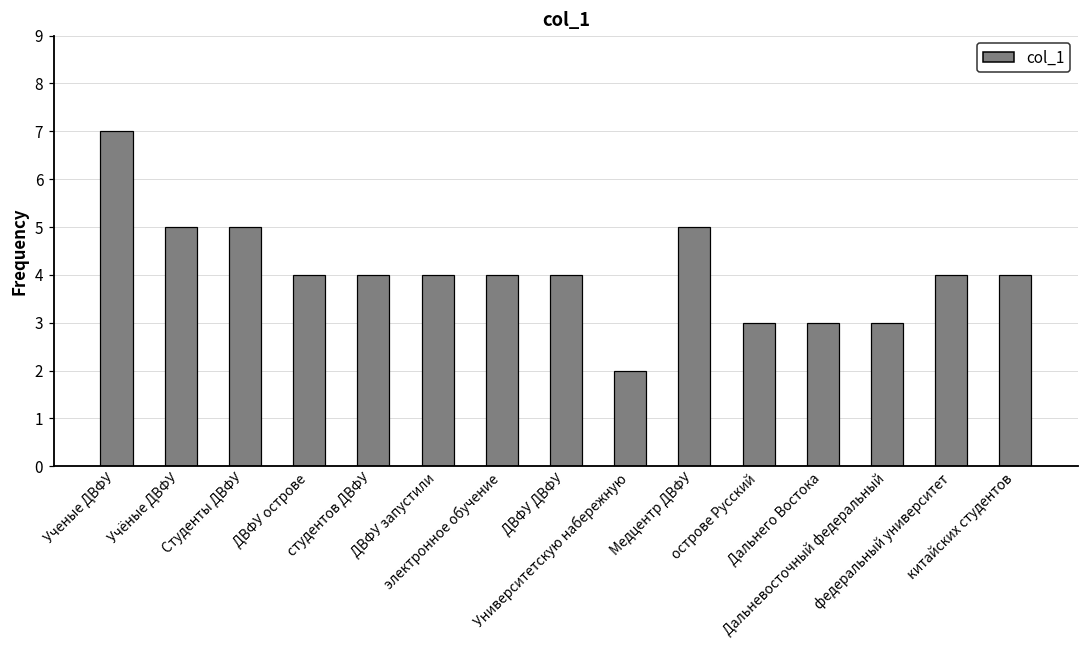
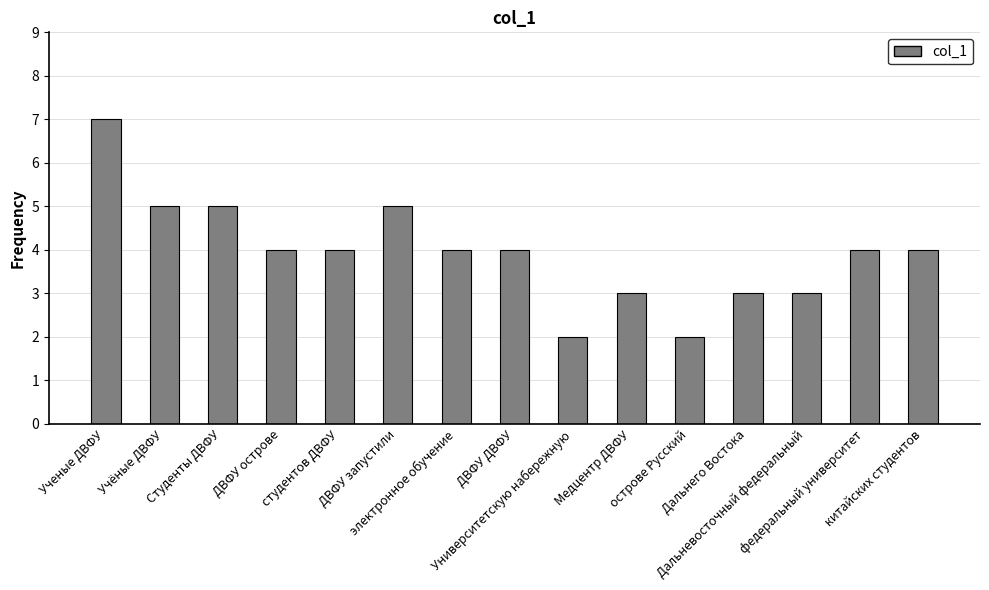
ДВФУ запустили: 4 -> 5
Медцентр ДВФУ: 5 -> 3
острове Русский: 3 -> 2
